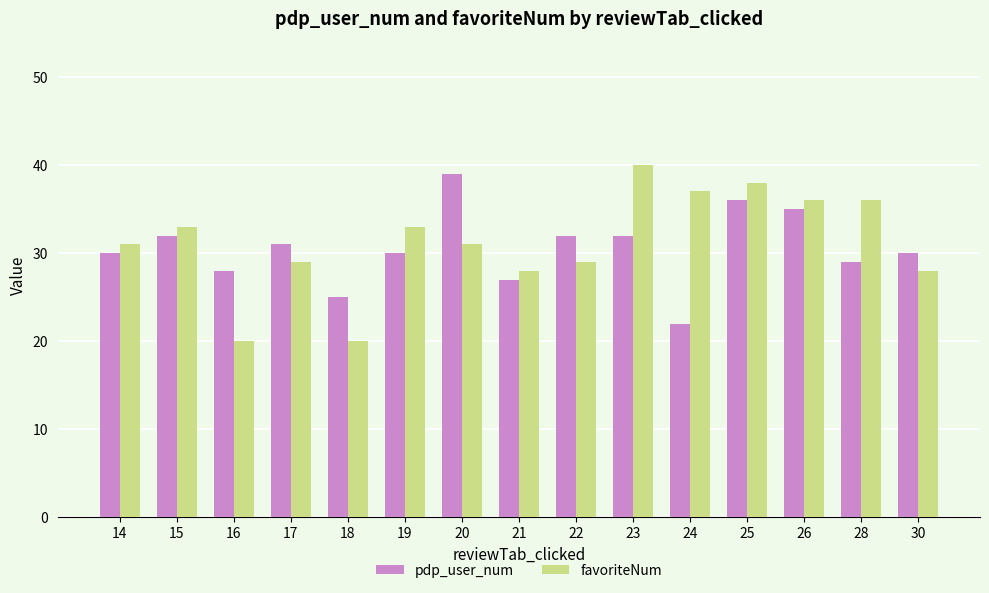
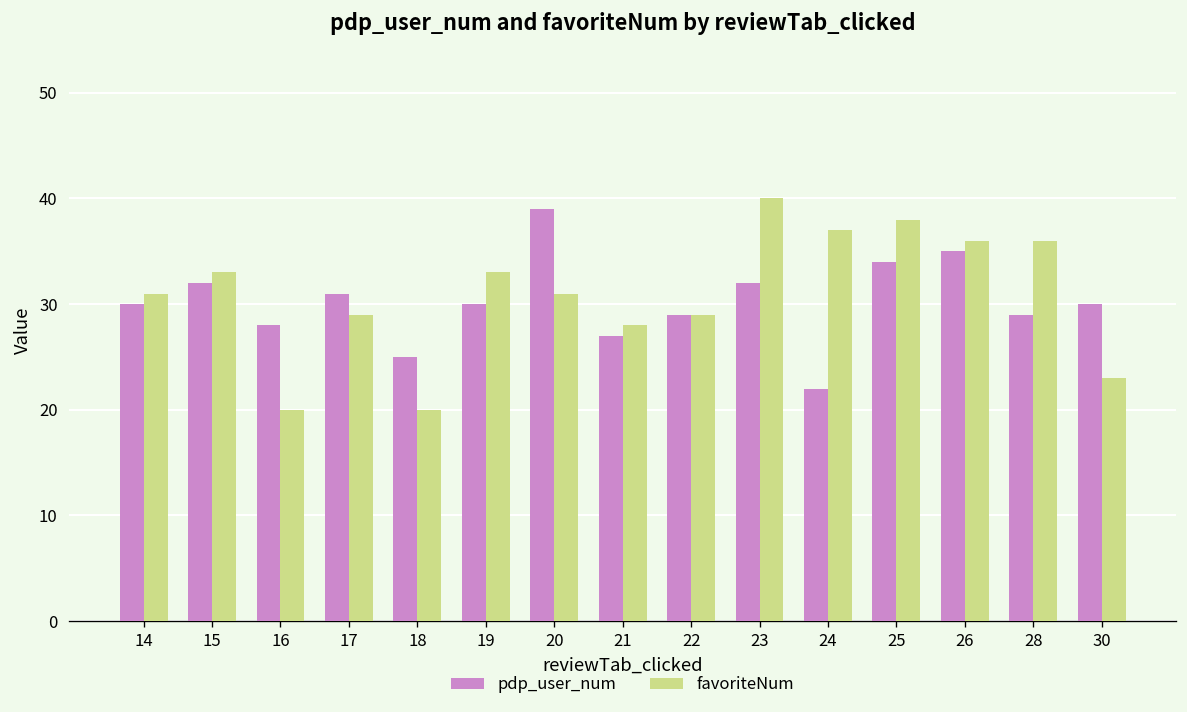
pdp_user_num, 22: 32 -> 29
pdp_user_num, 25: 36 -> 34
favoriteNum, 30: 28 -> 23
